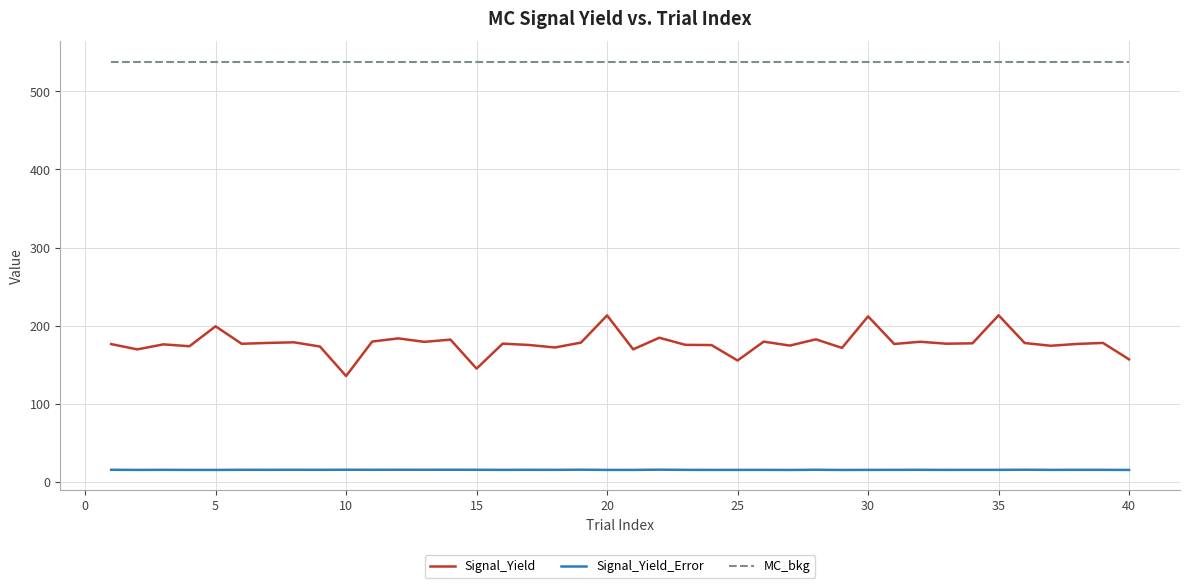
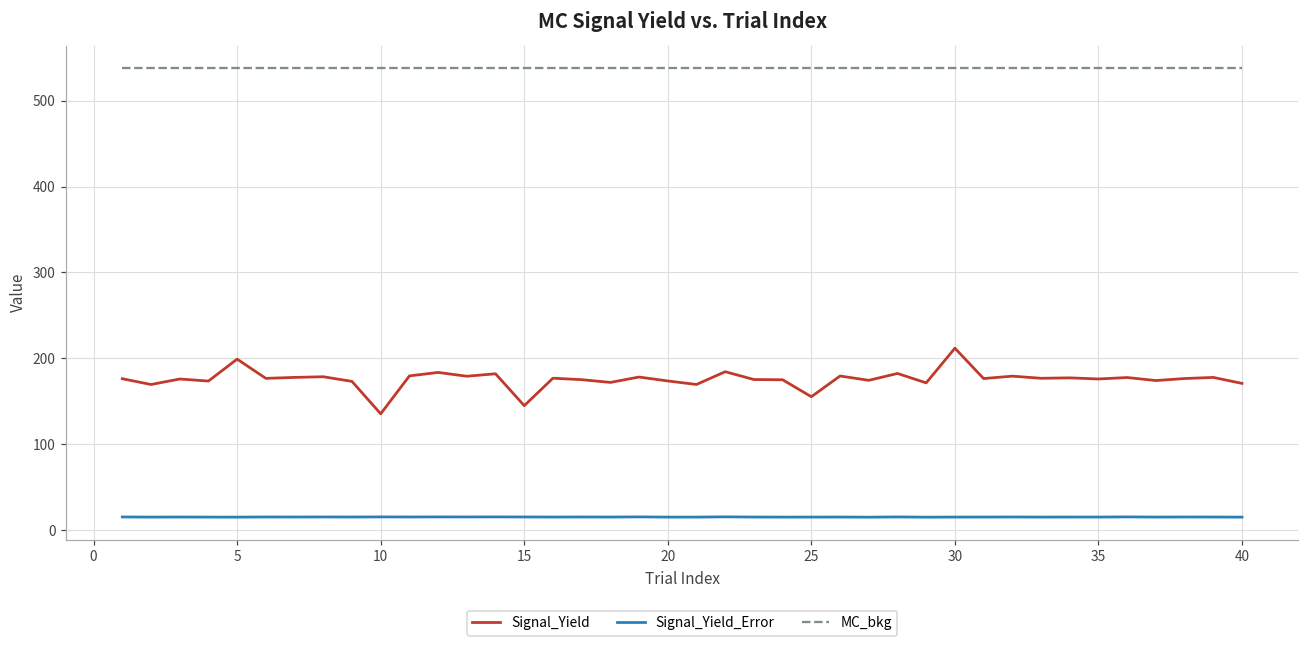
Signal_Yield, 20: 210 -> 170
Signal_Yield, 35: 210 -> 180
Signal_Yield, 40: 160 -> 170
